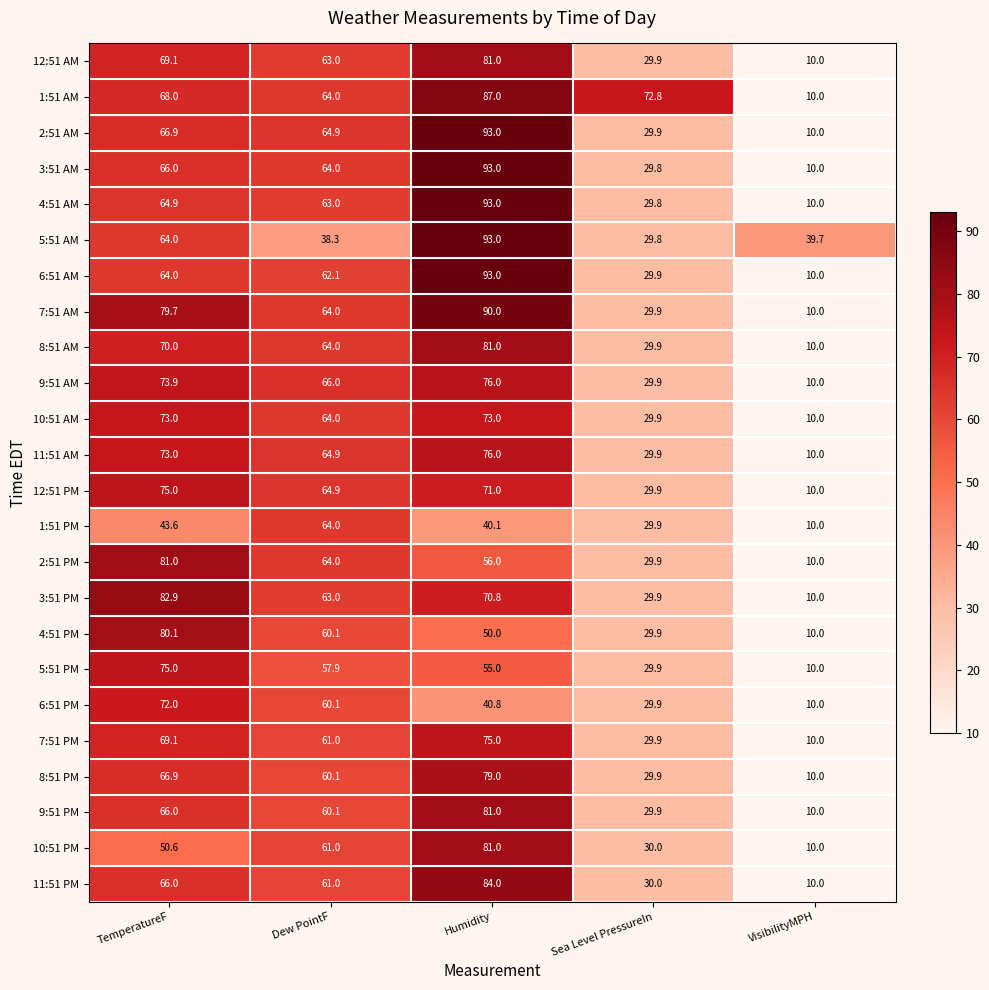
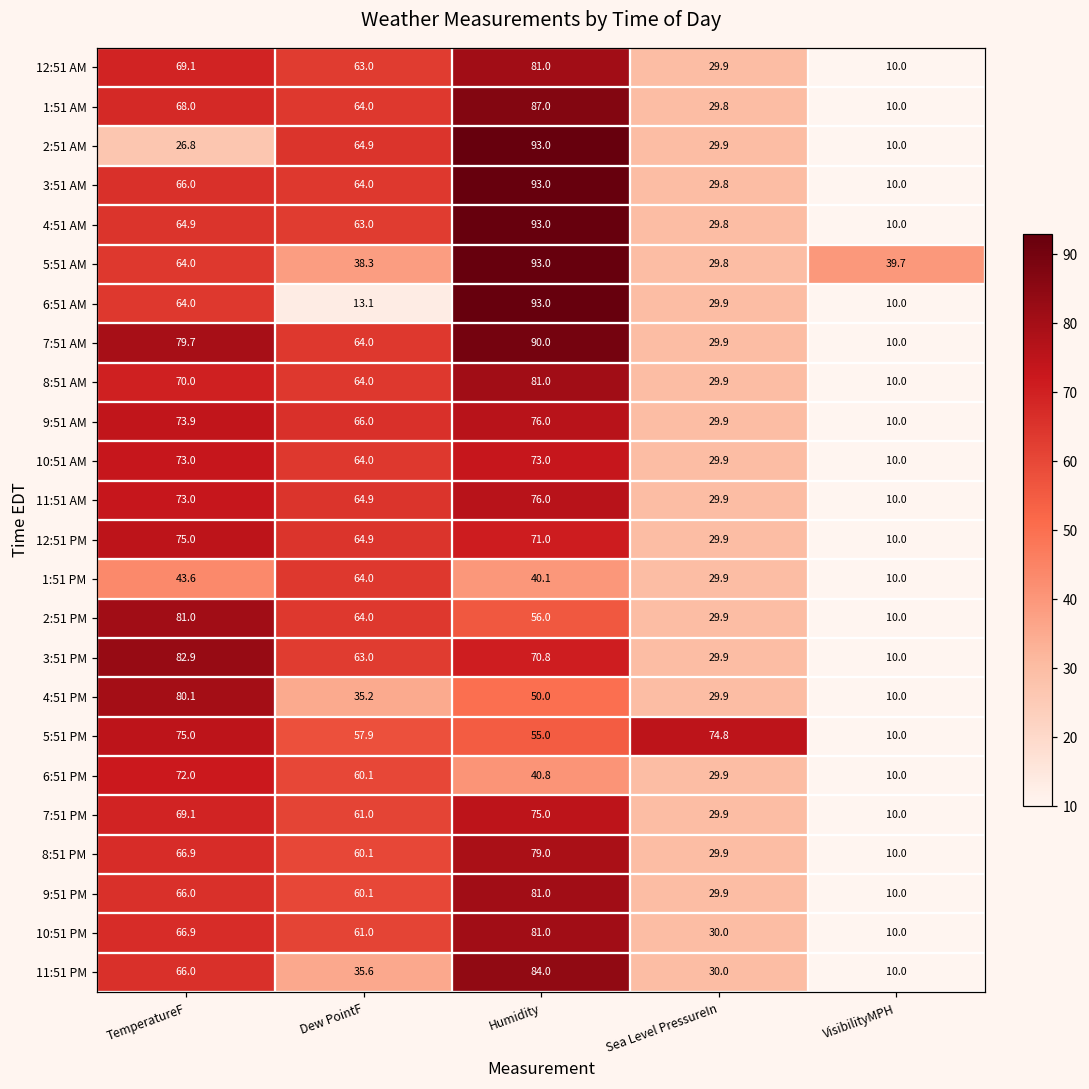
1:51 AM, Sea Level PressureIn: 72.8 -> 29.8
2:51 AM, TemperatureF: 66.9 -> 26.8
6:51 AM, Dew PointF: 62.1 -> 13.1
4:51 PM, Dew PointF: 60.1 -> 35.2
5:51 PM, Sea Level PressureIn: 29.9 -> 74.8
10:51 PM, TemperatureF: 50.6 -> 66.9
11:51 PM, Dew PointF: 61.0 -> 35.6
